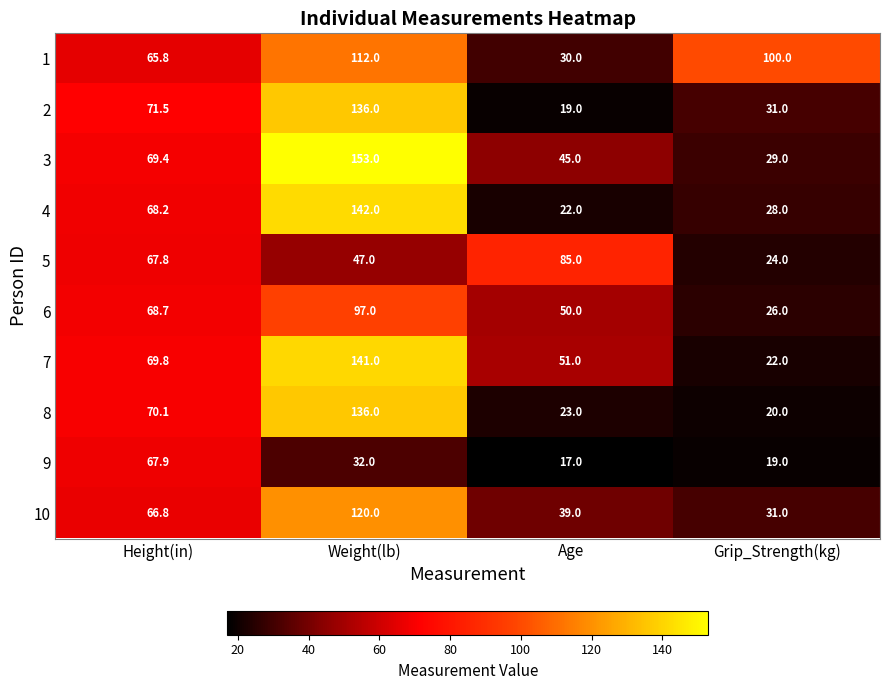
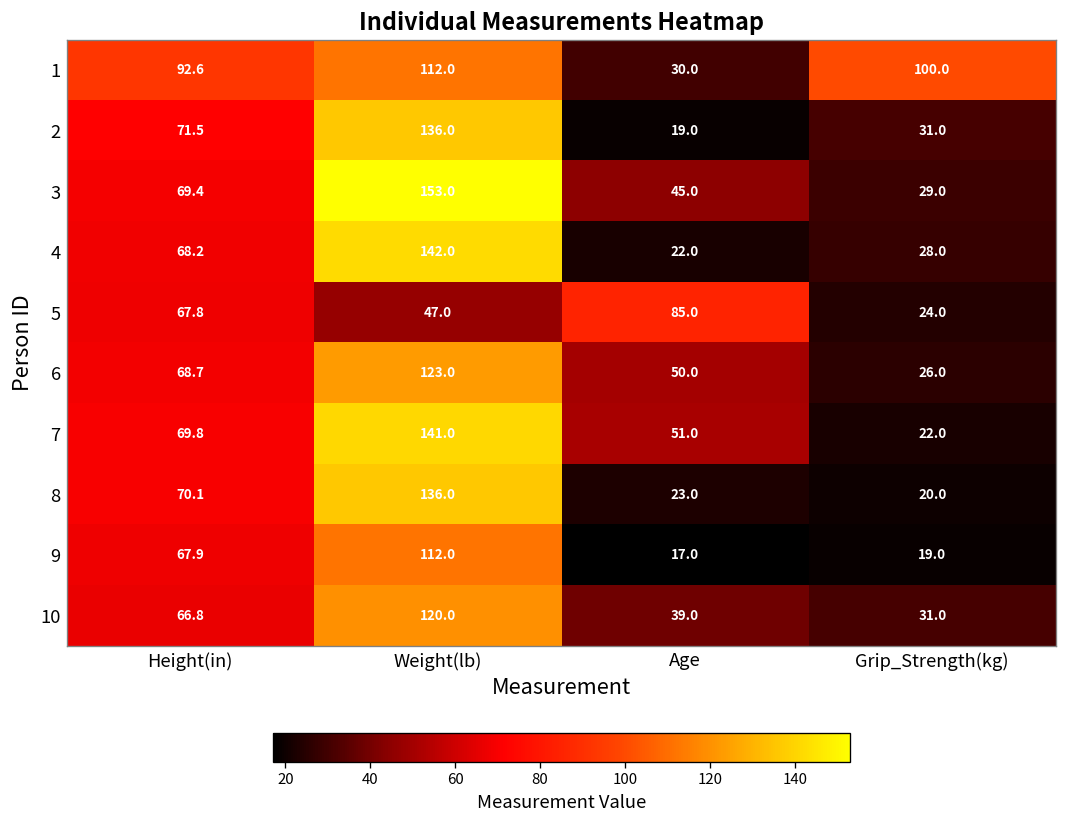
1, Height(in): 65.8 -> 92.6
6, Weight(lb): 97.0 -> 123.0
9, Weight(lb): 32.0 -> 112.0
